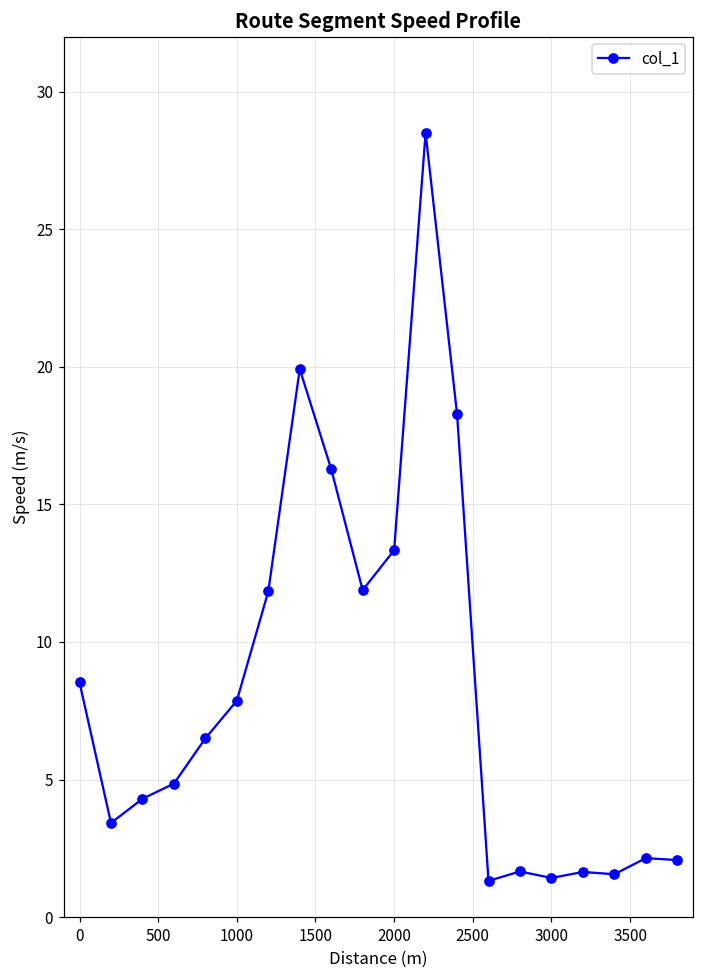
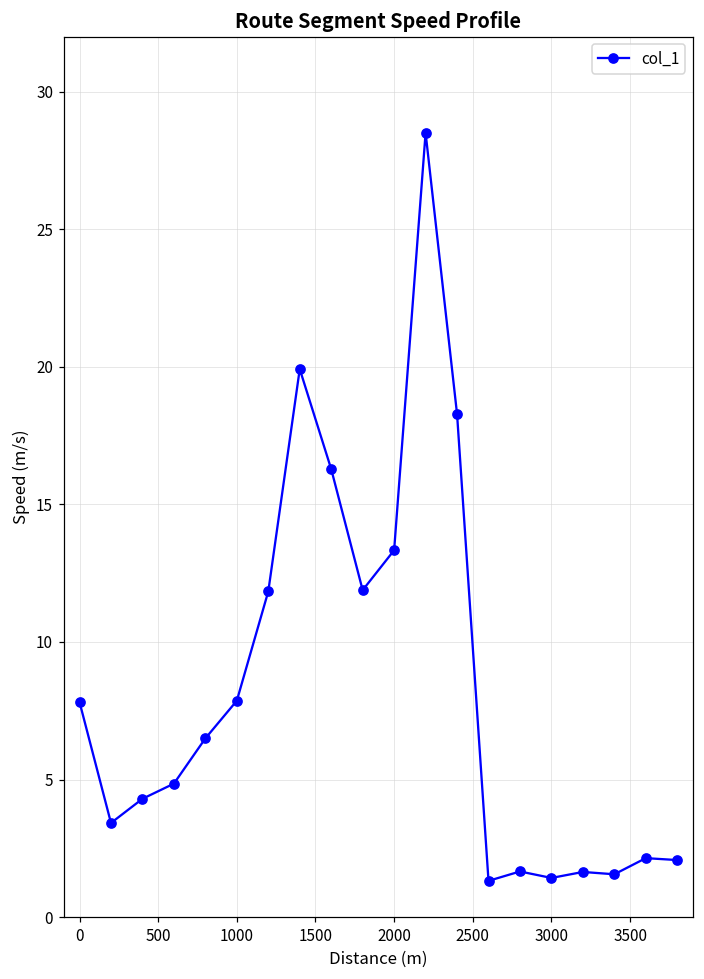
0: 8.5 -> 7.8
